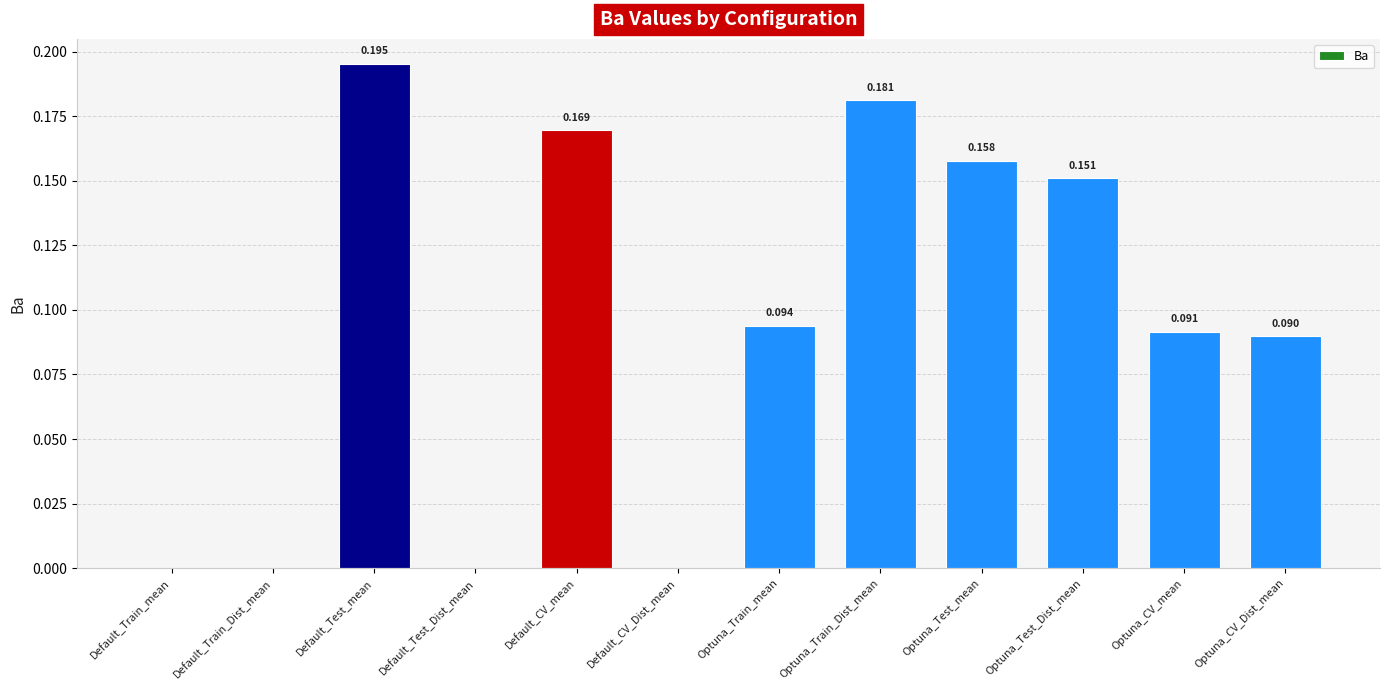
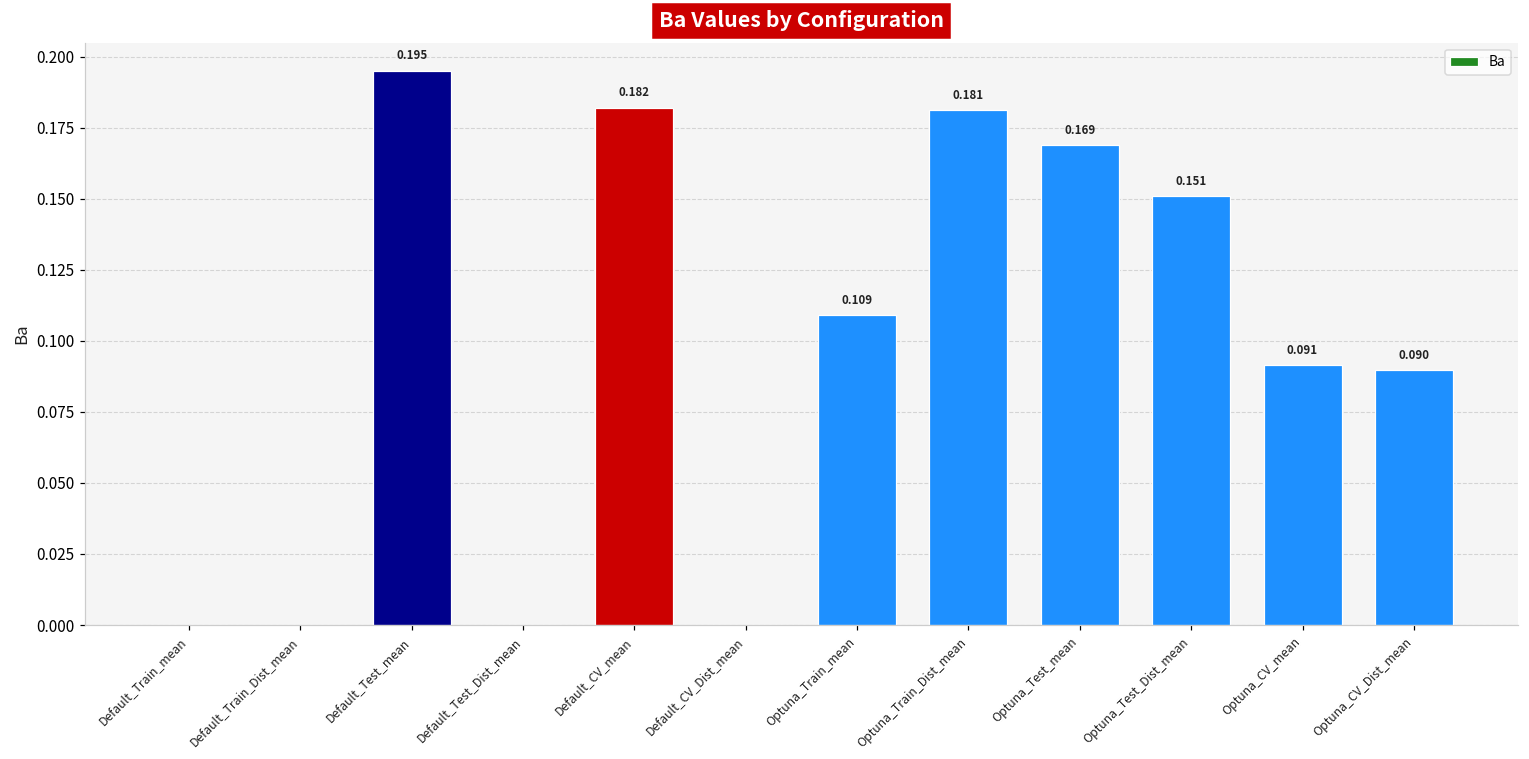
Default_CV_mean: 0.169 -> 0.182
Optuna_Train_mean: 0.094 -> 0.109
Optuna_Test_mean: 0.158 -> 0.169
